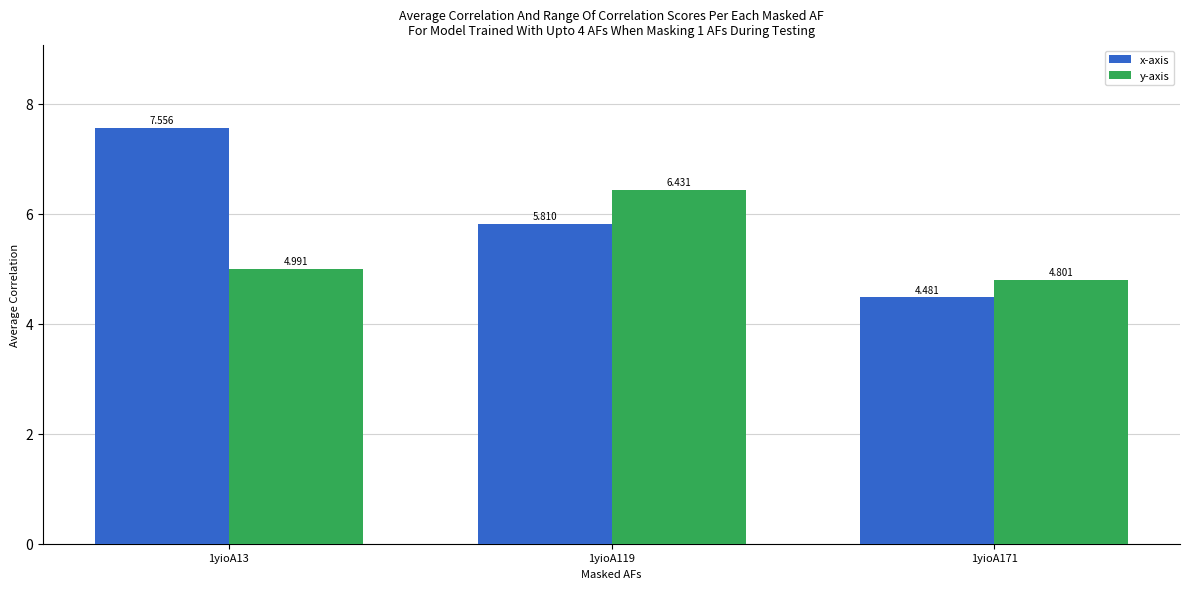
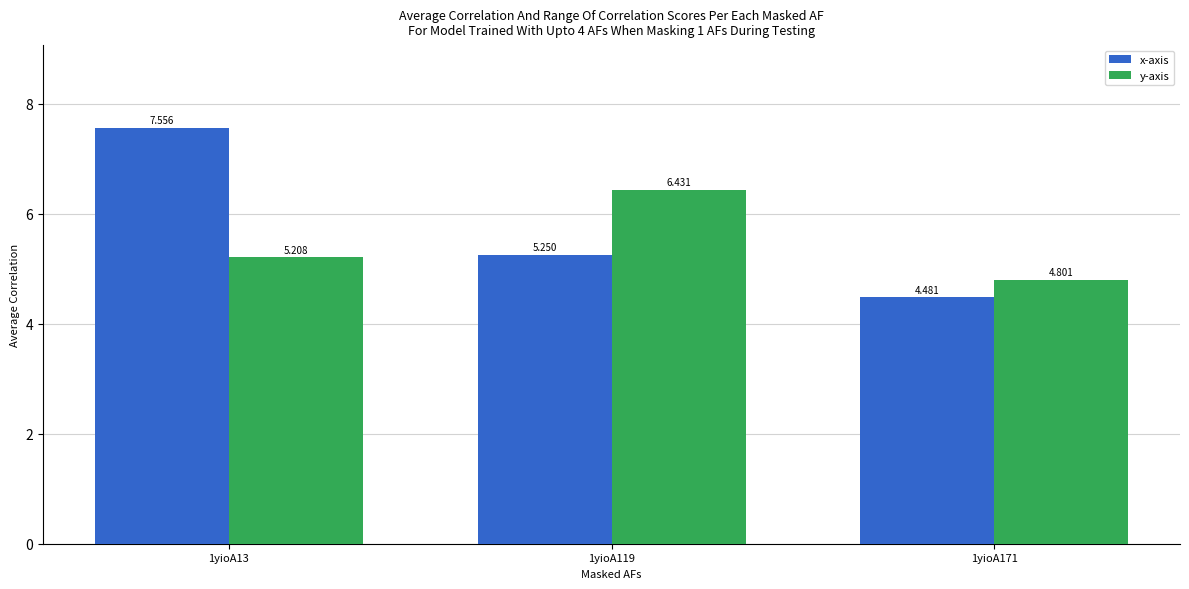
y-axis, 1yioA13: 4.991 -> 5.208
x-axis, 1yioA119: 5.810 -> 5.250
